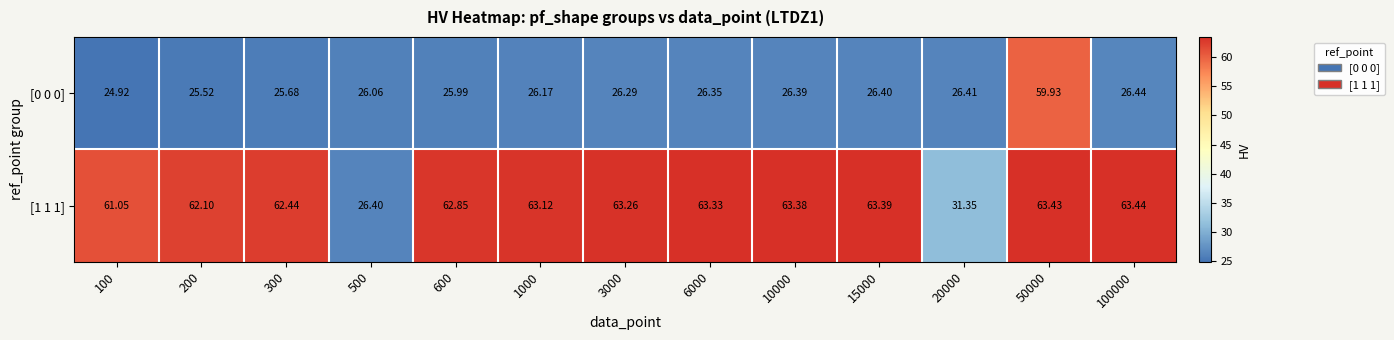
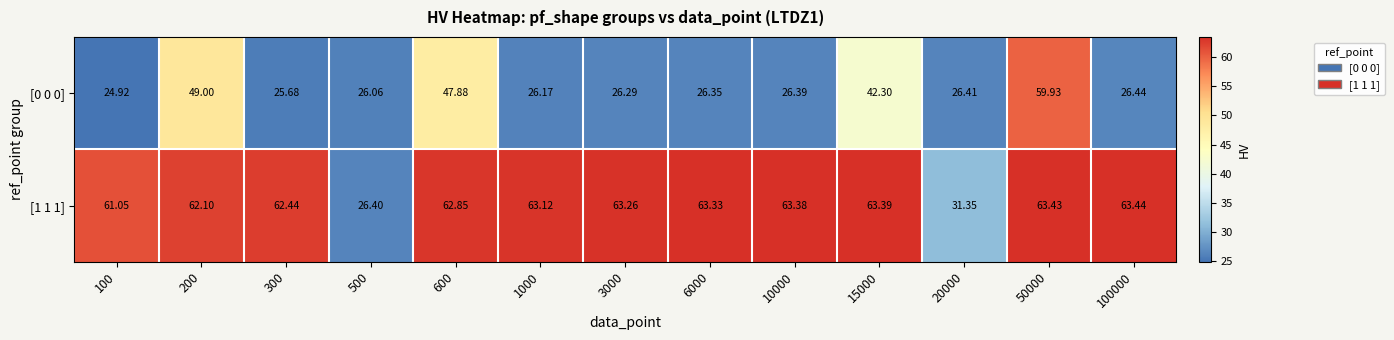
[0 0 0], 200: 25.52 -> 49.00
[0 0 0], 600: 25.99 -> 47.88
[0 0 0], 15000: 26.40 -> 42.30
